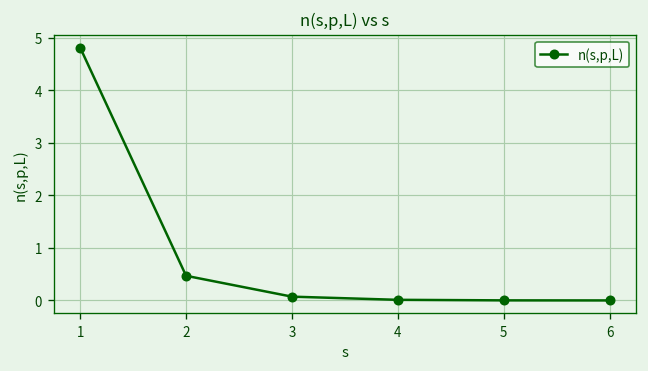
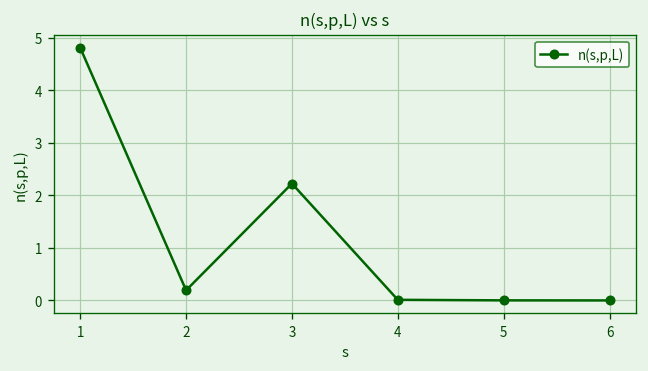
2: 0.5 -> 0.2
3: 0.1 -> 2.2
